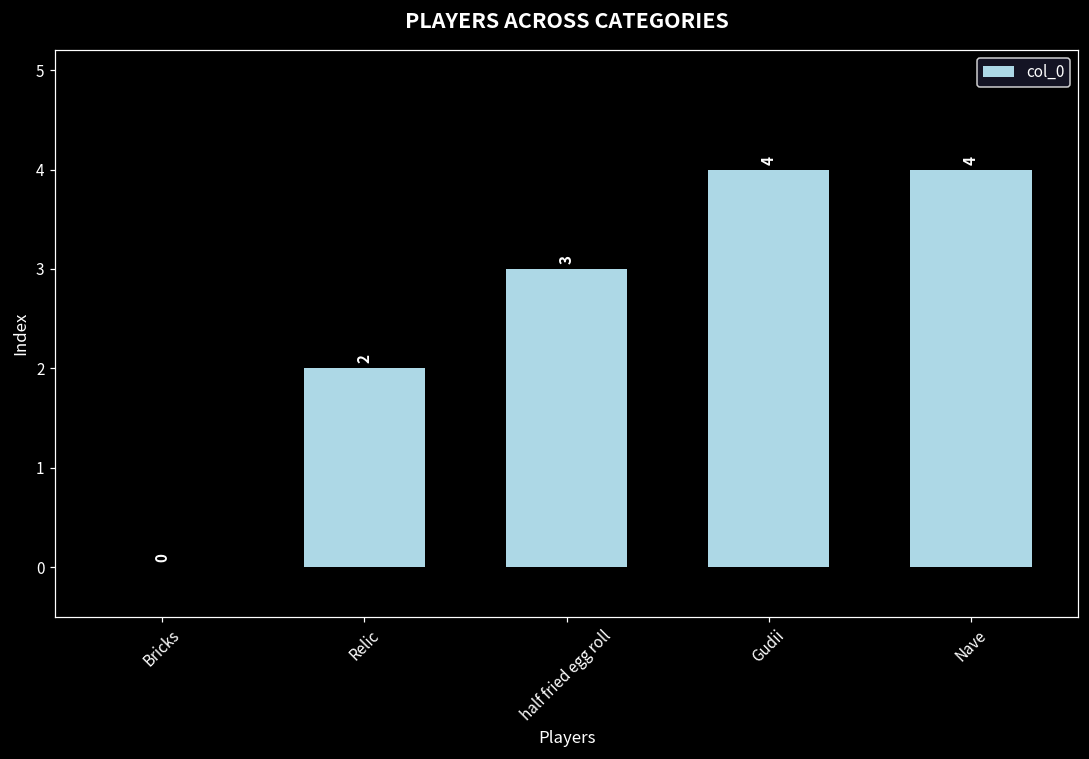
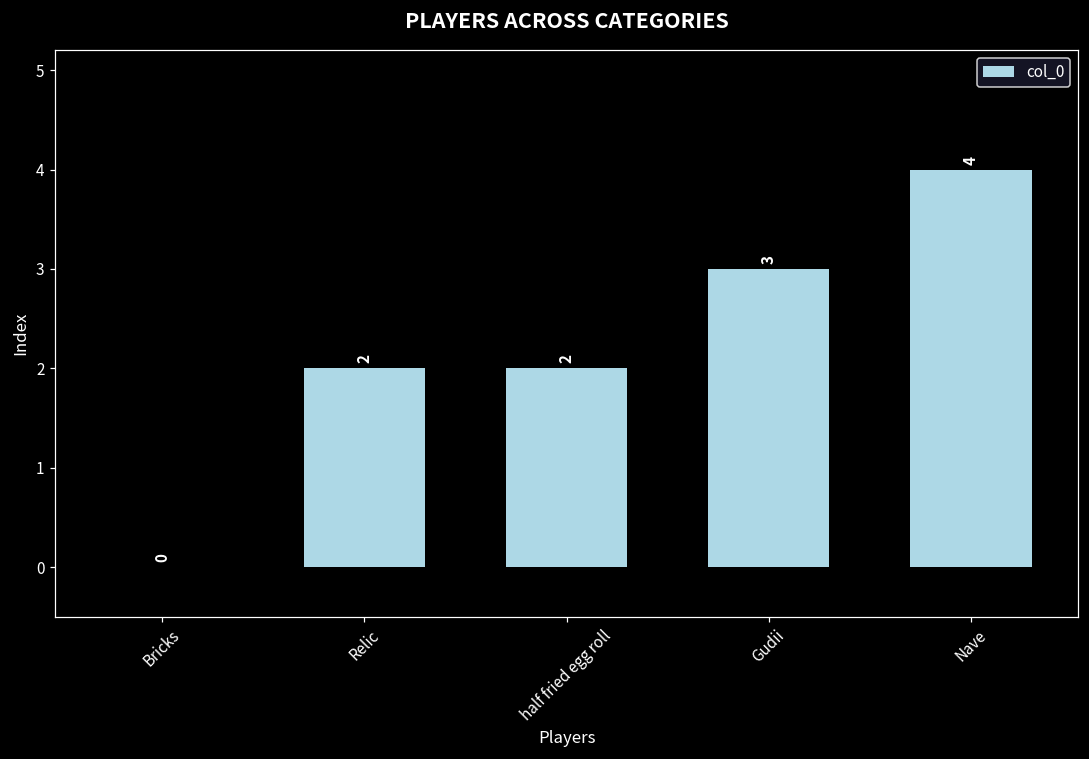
half fried egg roll: 3 -> 2
Gudii: 4 -> 3
